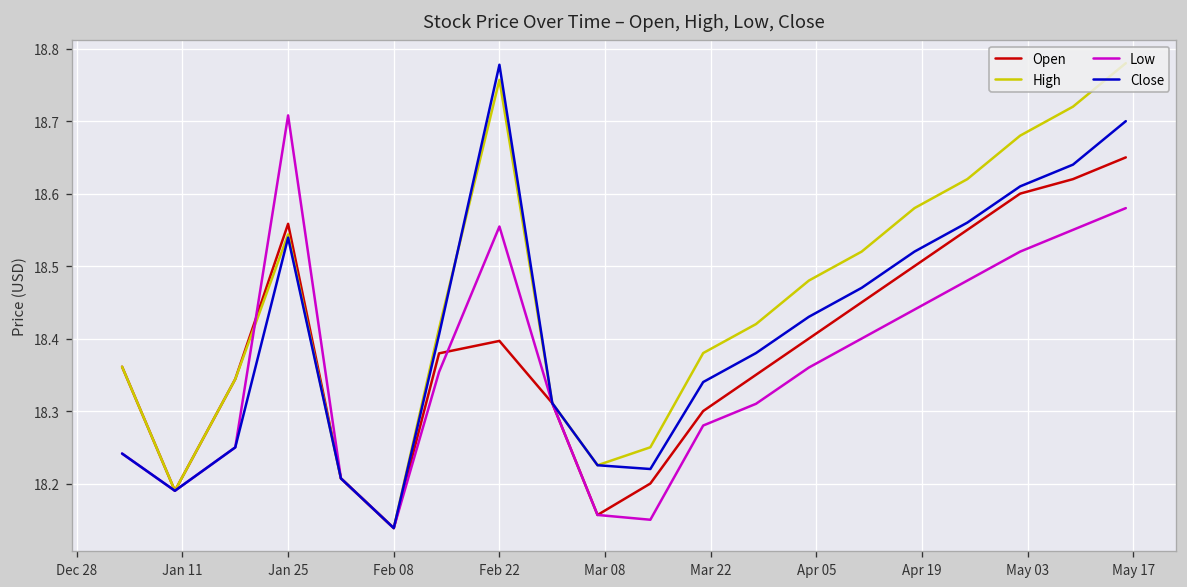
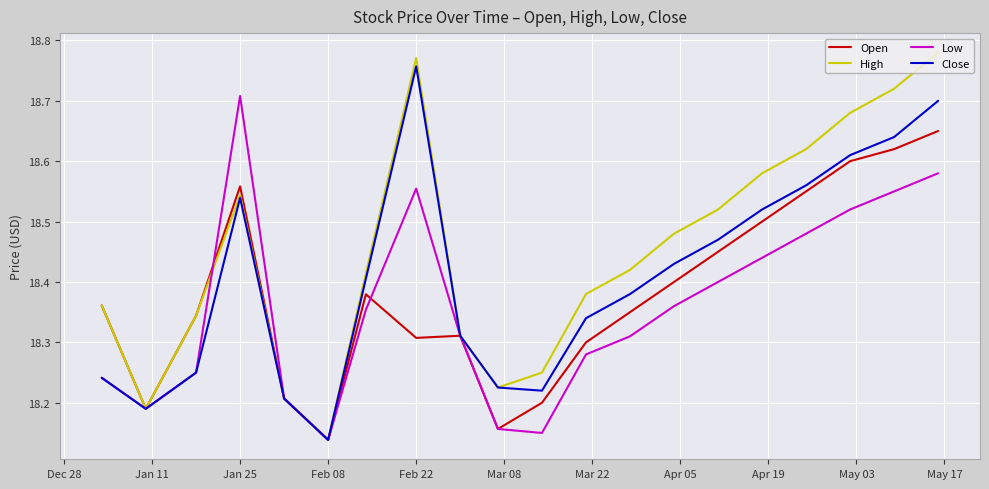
Open, Feb 22: 18.40 -> 18.31
High, Feb 22: 18.76 -> 18.77
Close, Feb 22: 18.78 -> 18.76
